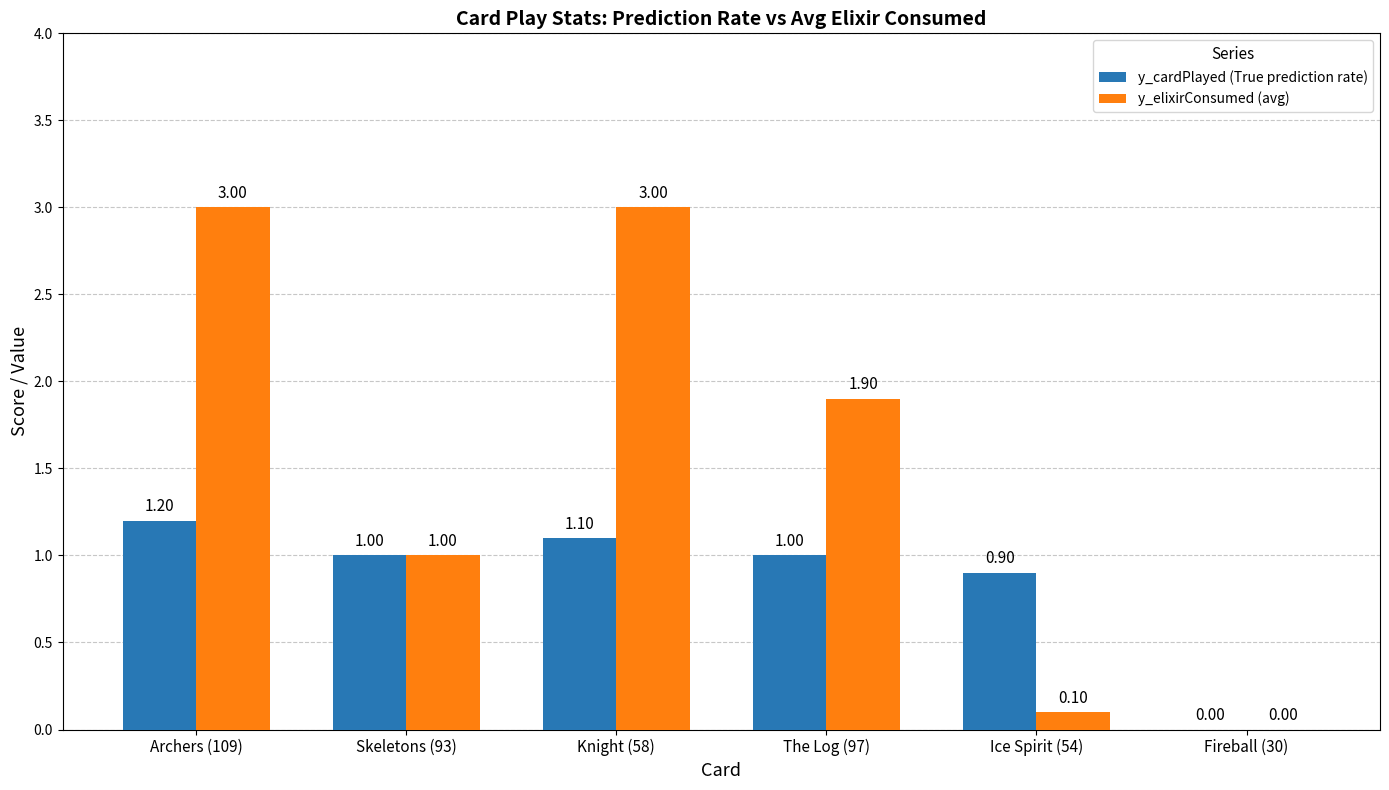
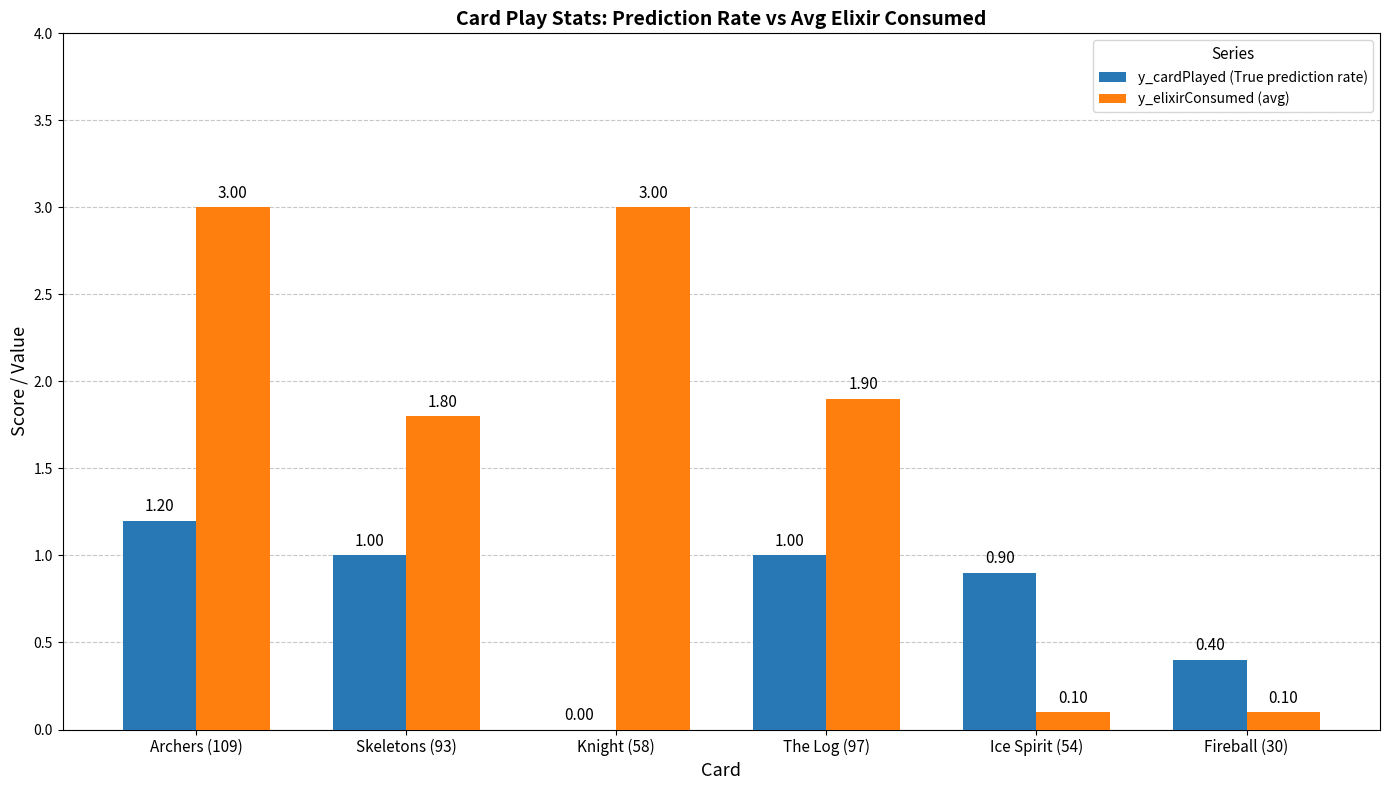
y_elixirConsumed (avg), Skeletons (93): 1.00 -> 1.80
y_cardPlayed (True prediction rate), Knight (58): 1.10 -> 0.00
y_cardPlayed (True prediction rate), Fireball (30): 0.00 -> 0.40
y_elixirConsumed (avg), Fireball (30): 0.00 -> 0.10
